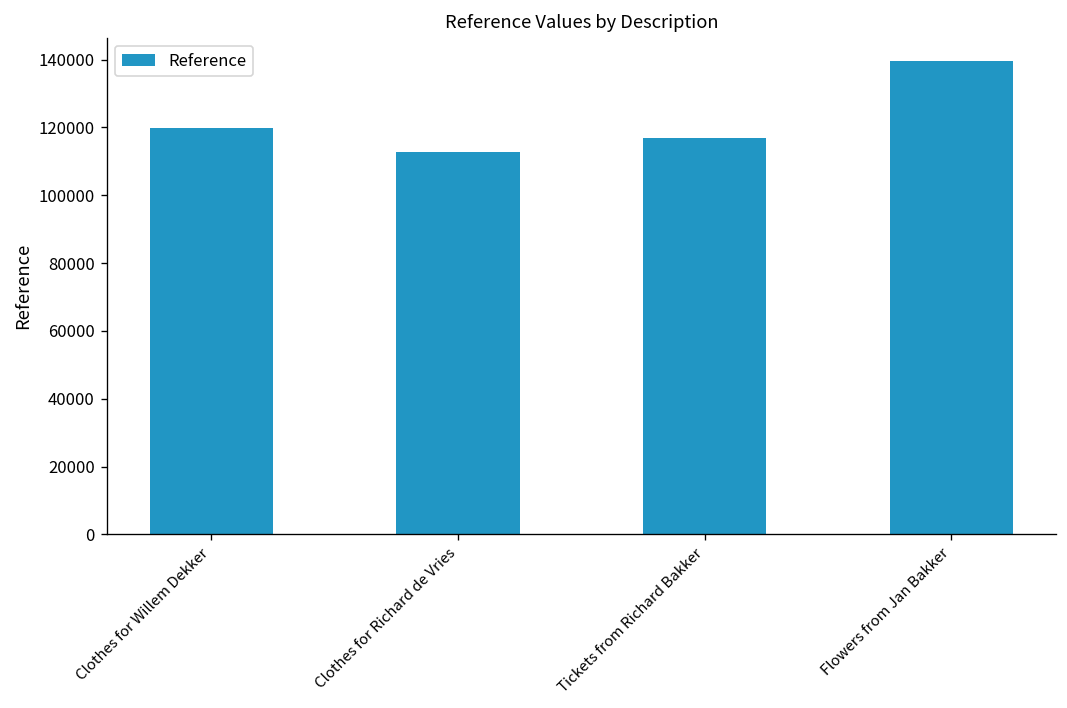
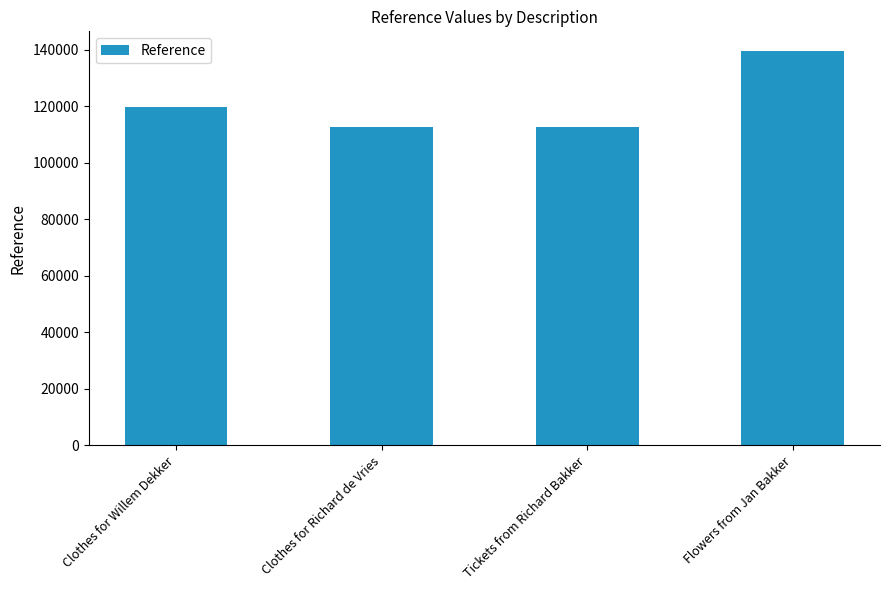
Tickets from Richard Bakker: 117000 -> 113000
